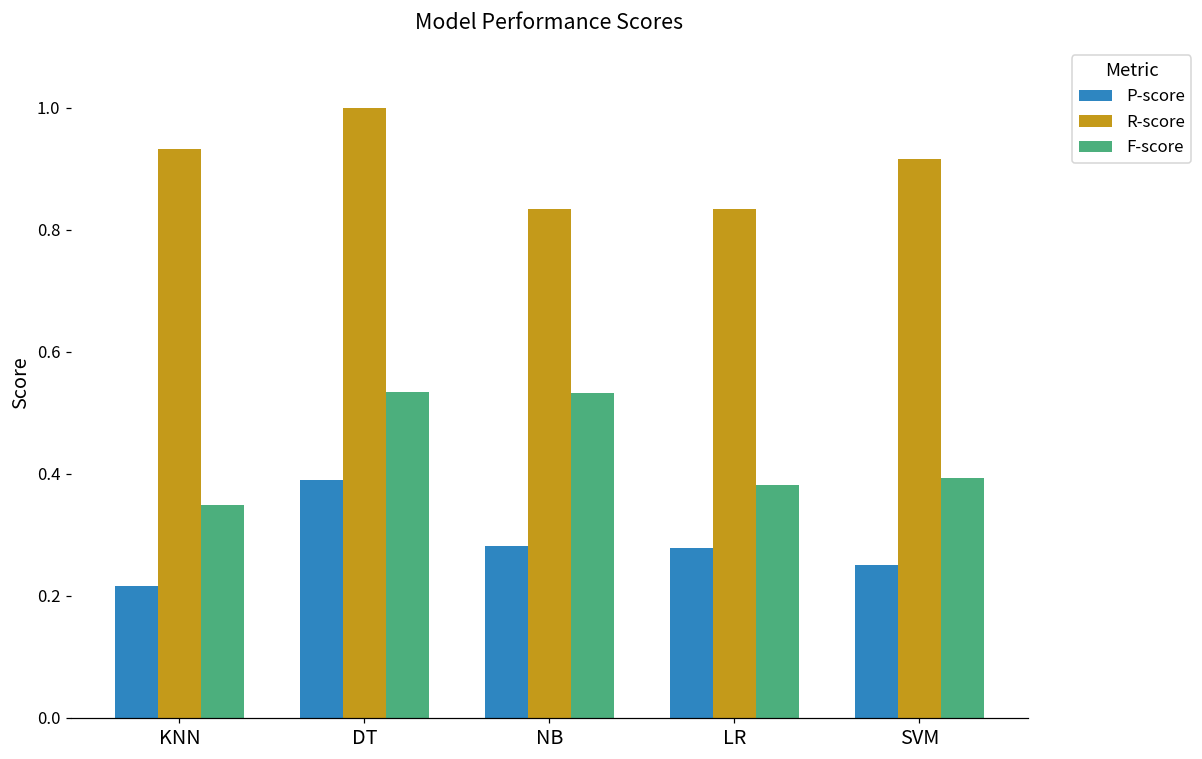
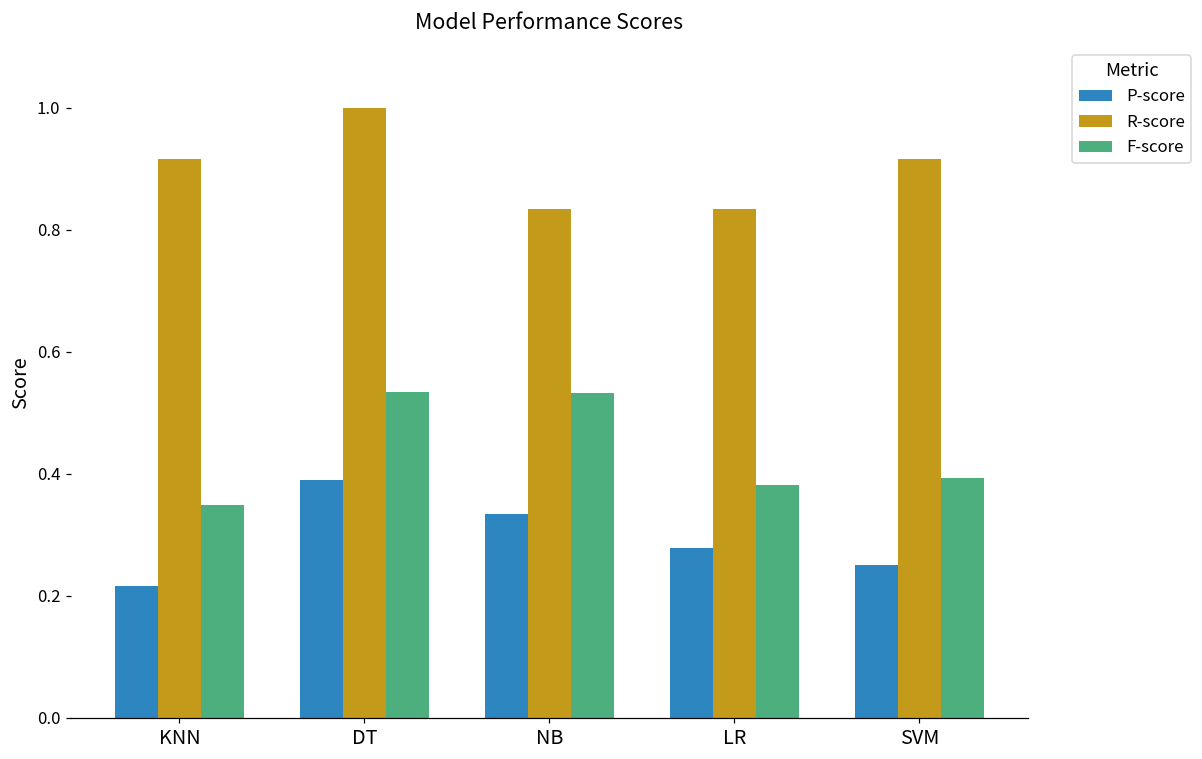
R-score, KNN: 0.93 -> 0.92
P-score, NB: 0.28 -> 0.33
